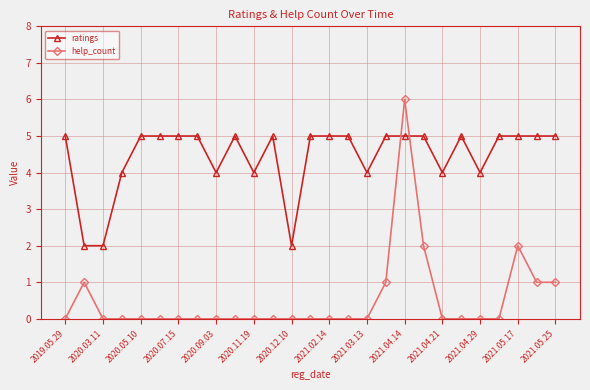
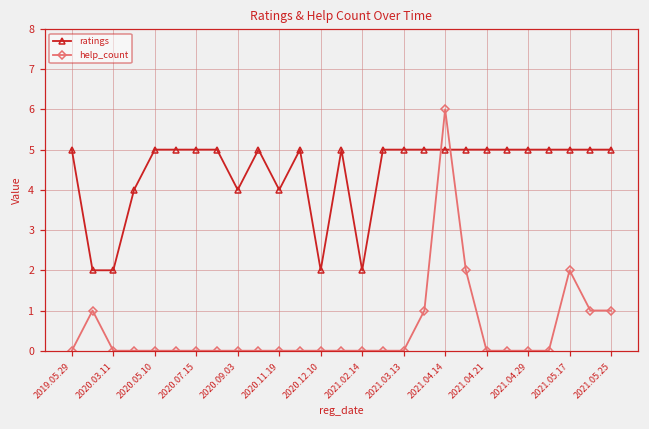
ratings, 2021.02.14: 5 -> 2
ratings, 2021.03.13: 4 -> 5
ratings, 2021.04.21: 4 -> 5
ratings, 2021.04.29: 4 -> 5
